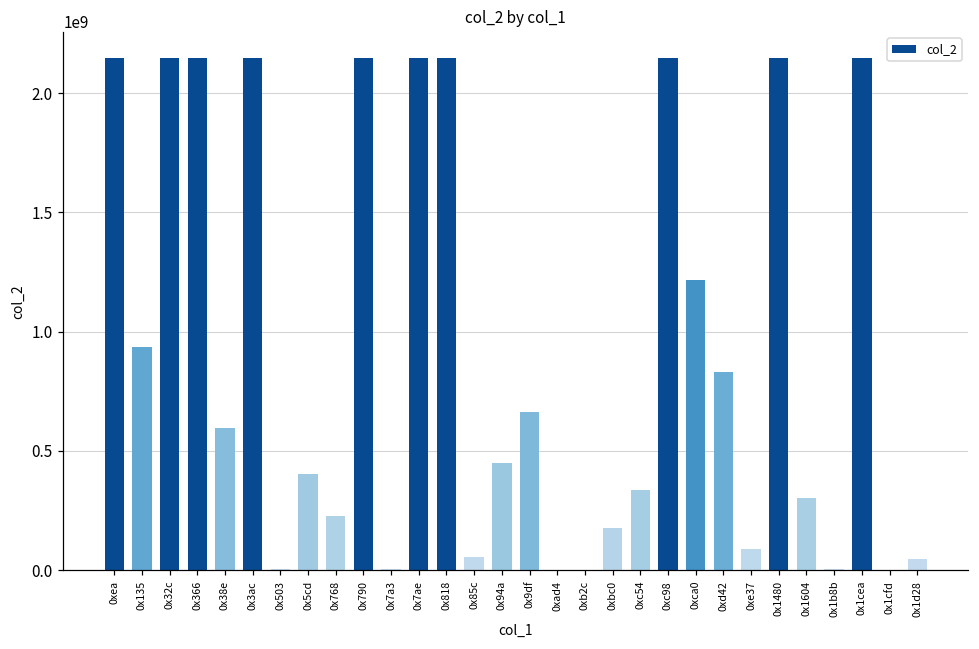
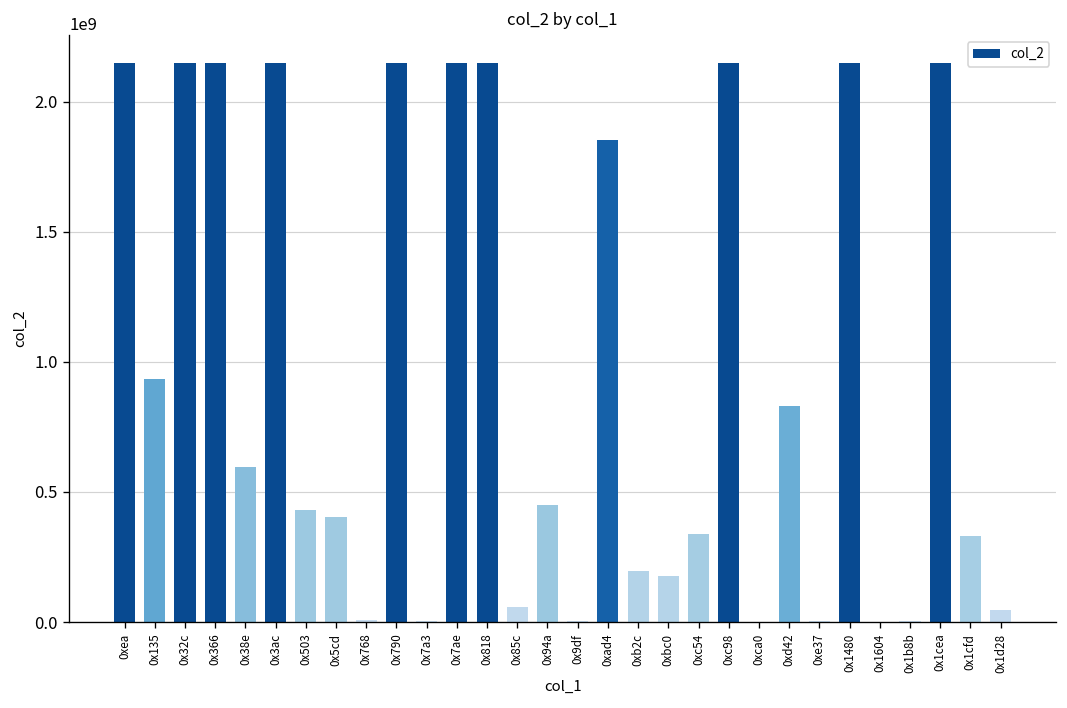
0x503: 0 -> 430000000
0x768: 230000000 -> 10000000
0x9df: 660000000 -> 0
0xad4: 0 -> 1850000000
0xb2c: 0 -> 200000000
0xca0: 1220000000 -> 0
0xe37: 90000000 -> 0
0x1604: 300000000 -> 0
0x1cfd: 0 -> 330000000
